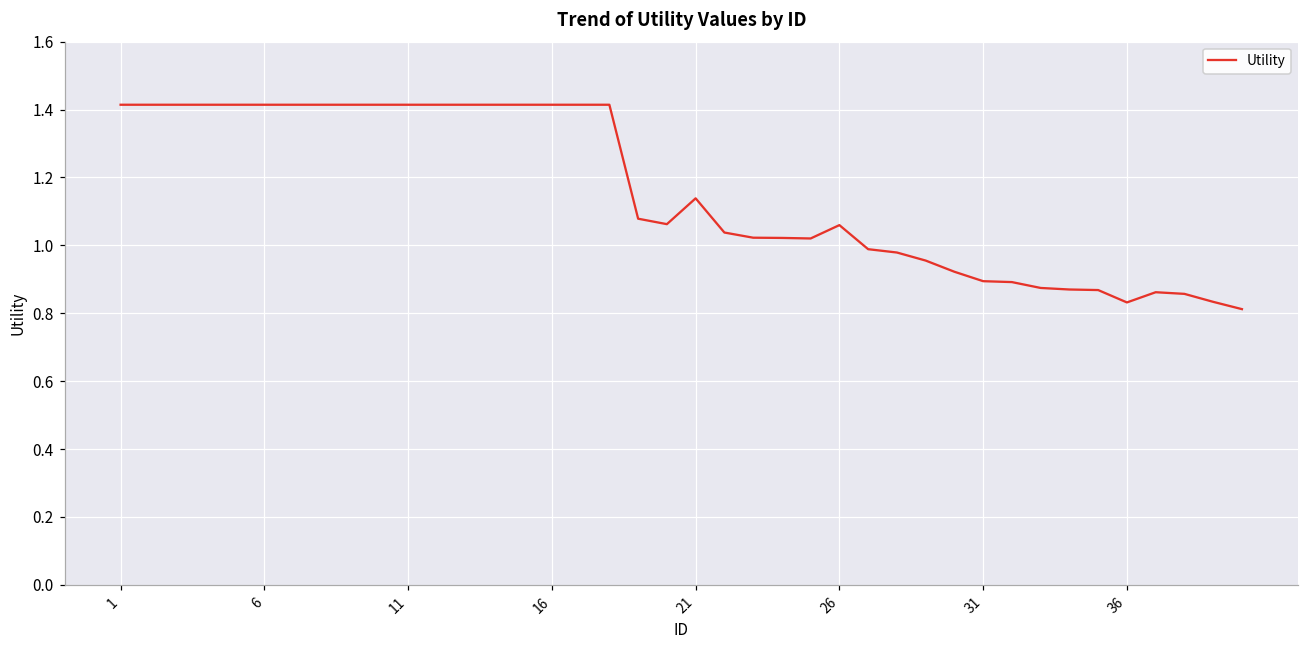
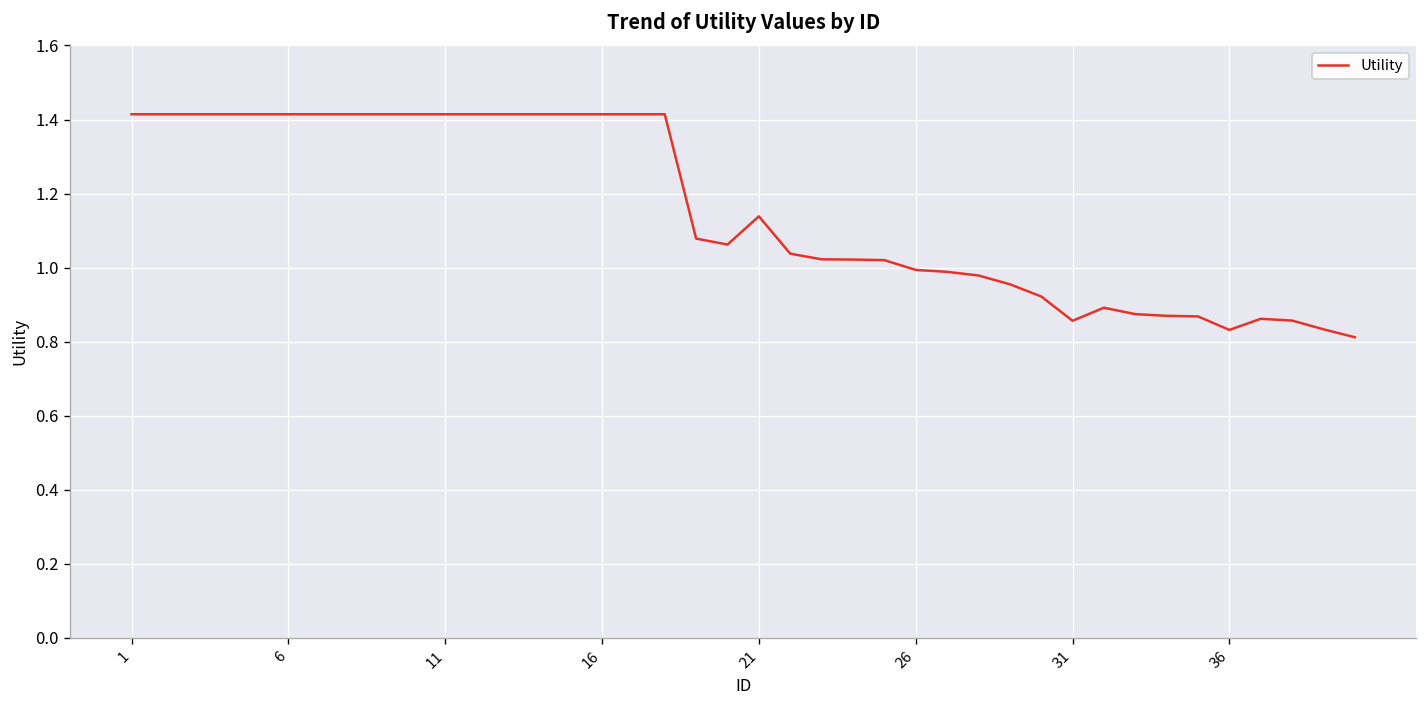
26: 1.06 -> 0.99
31: 0.89 -> 0.86
